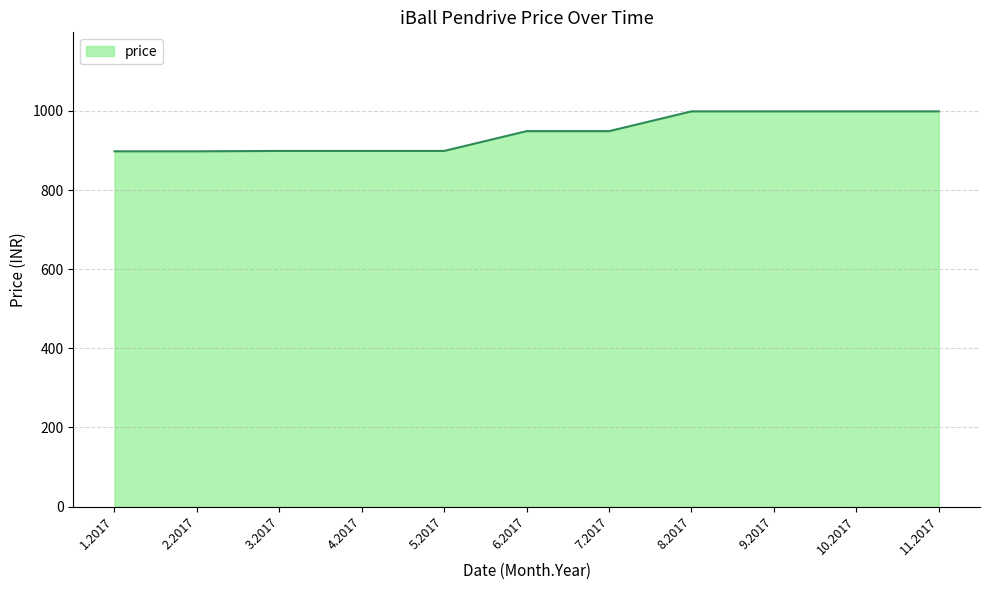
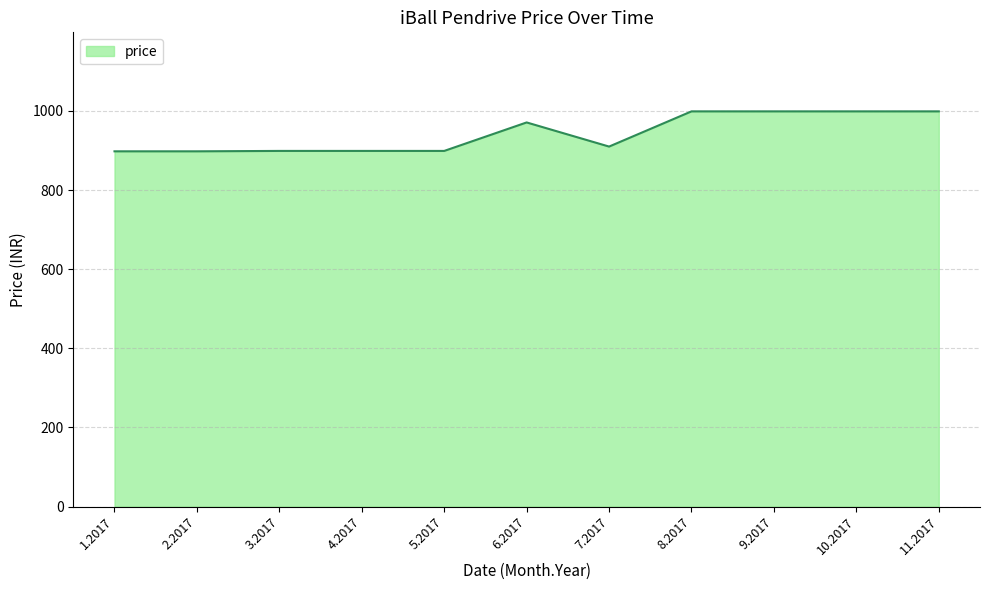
6.2017: 950 -> 970
7.2017: 950 -> 910
